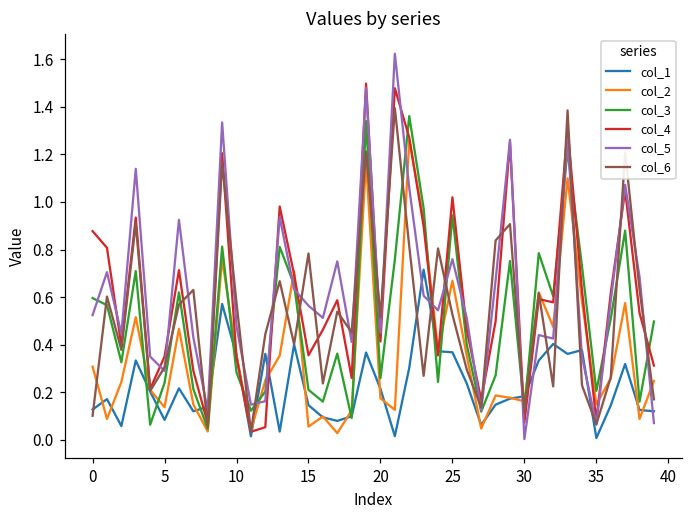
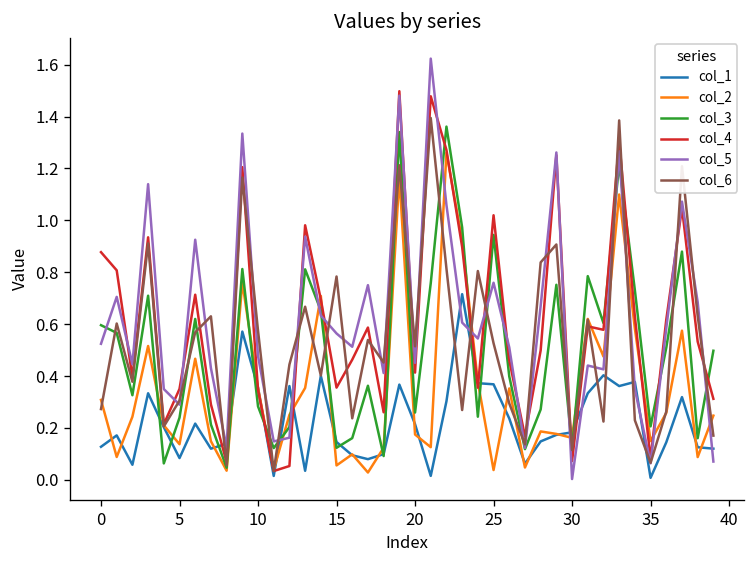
col_6, 0: 0.10 -> 0.27
col_3, 15: 0.21 -> 0.12
col_2, 25: 0.67 -> 0.04
